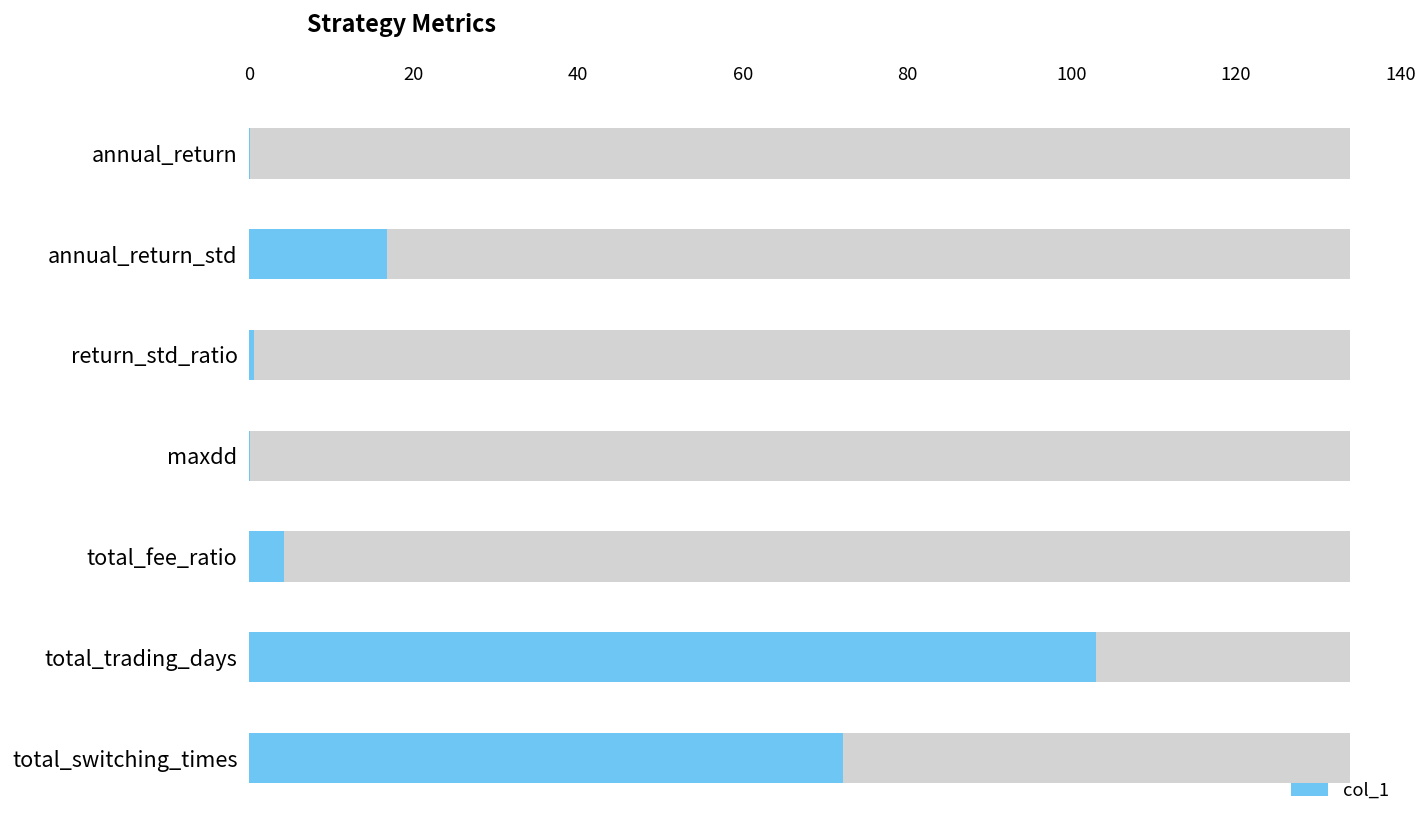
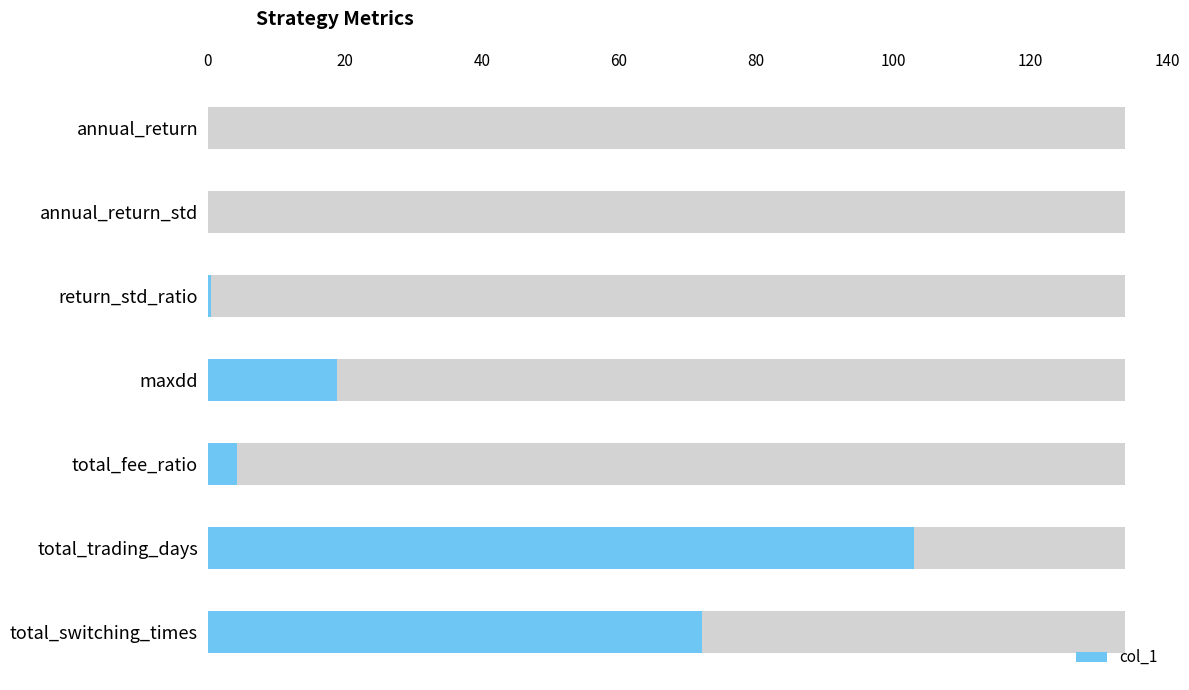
col_1, annual_return_std: 17 -> 0
col_1, maxdd: 0 -> 19
